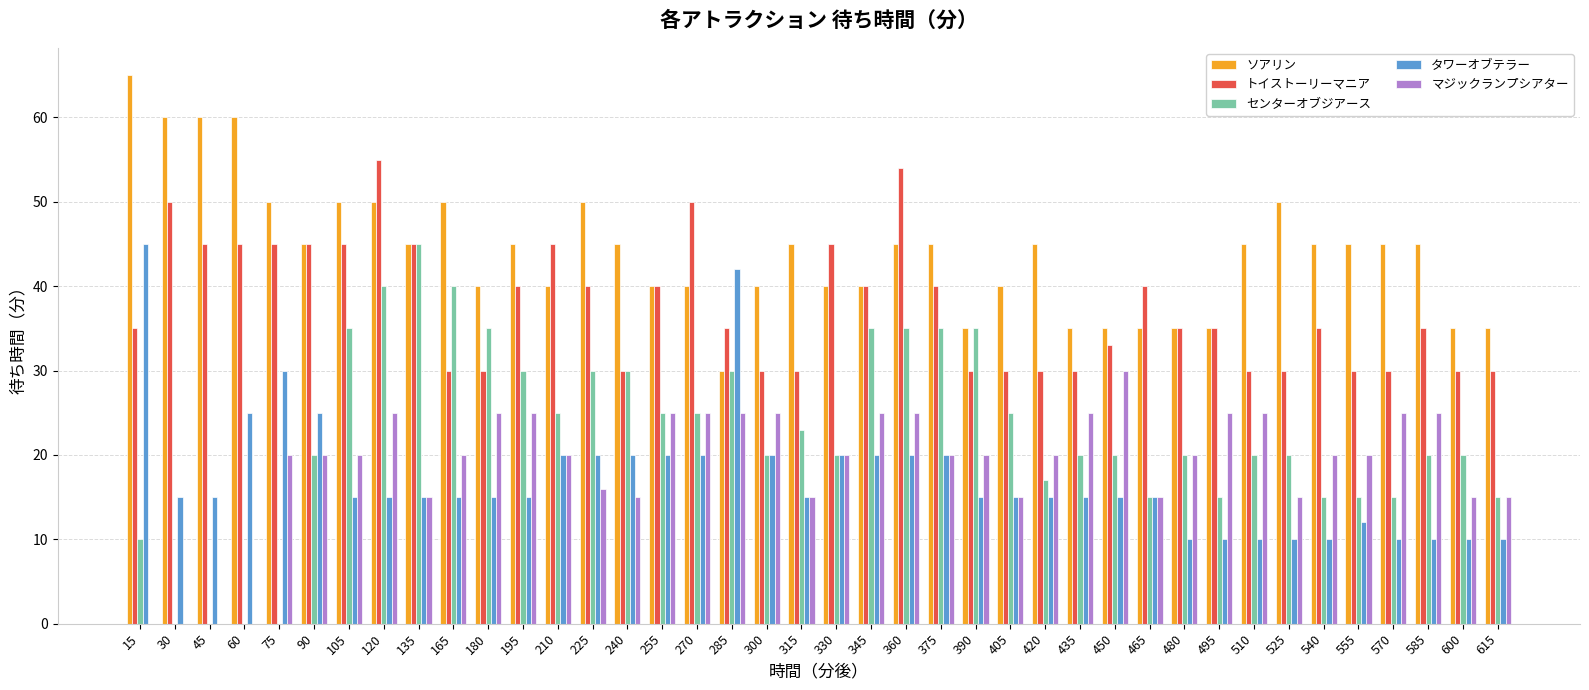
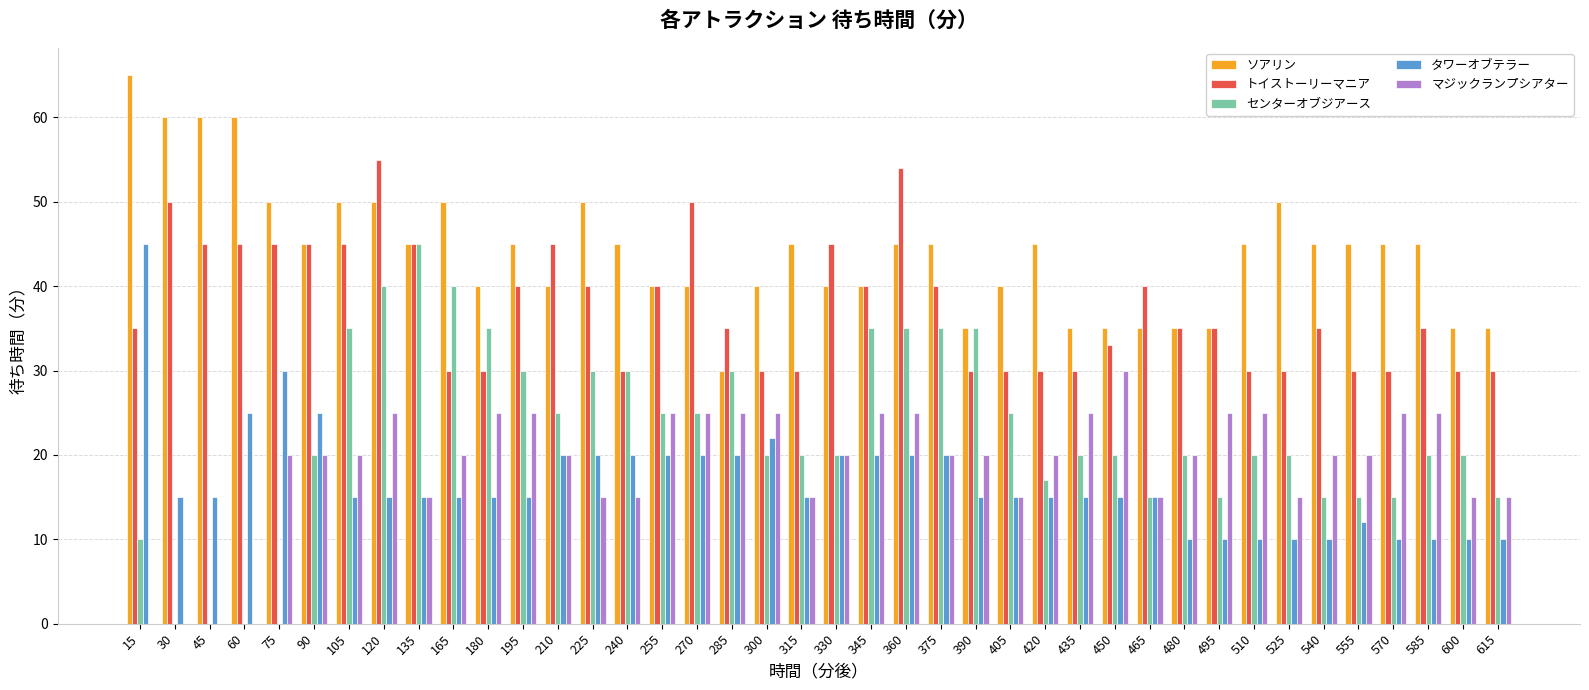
マジックランプシアター, 225: 16 -> 15
タワーオブテラー, 285: 42 -> 20
タワーオブテラー, 300: 20 -> 22
センターオブジアース, 315: 23 -> 20
